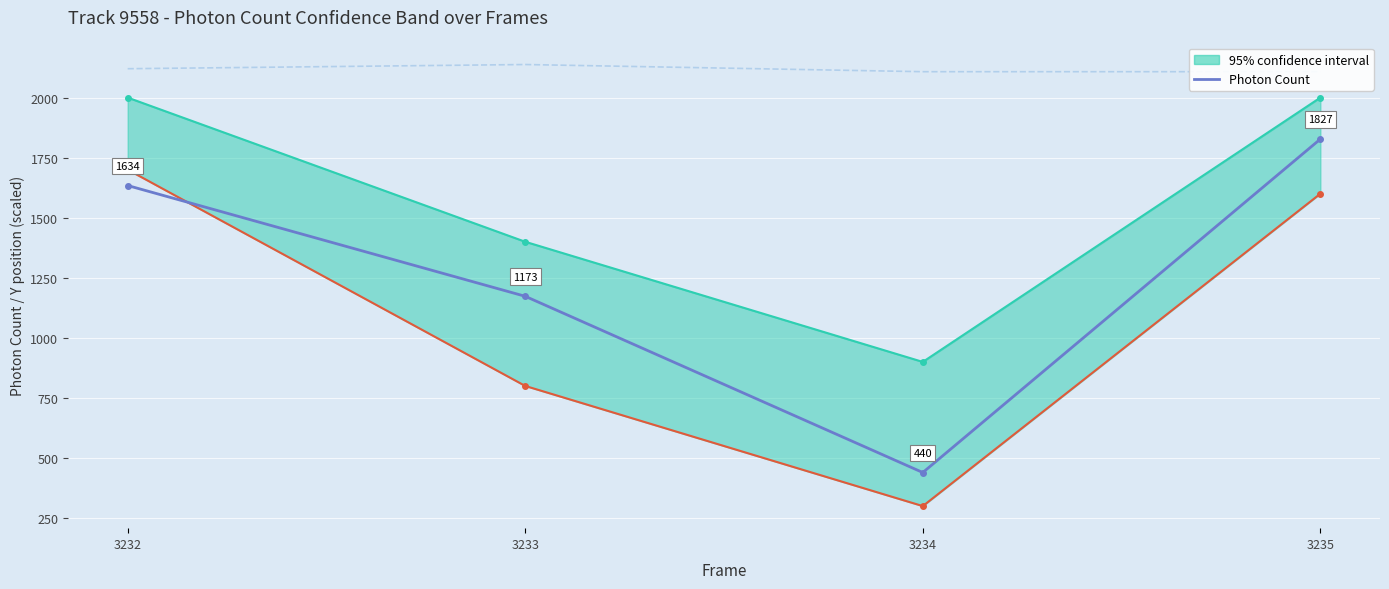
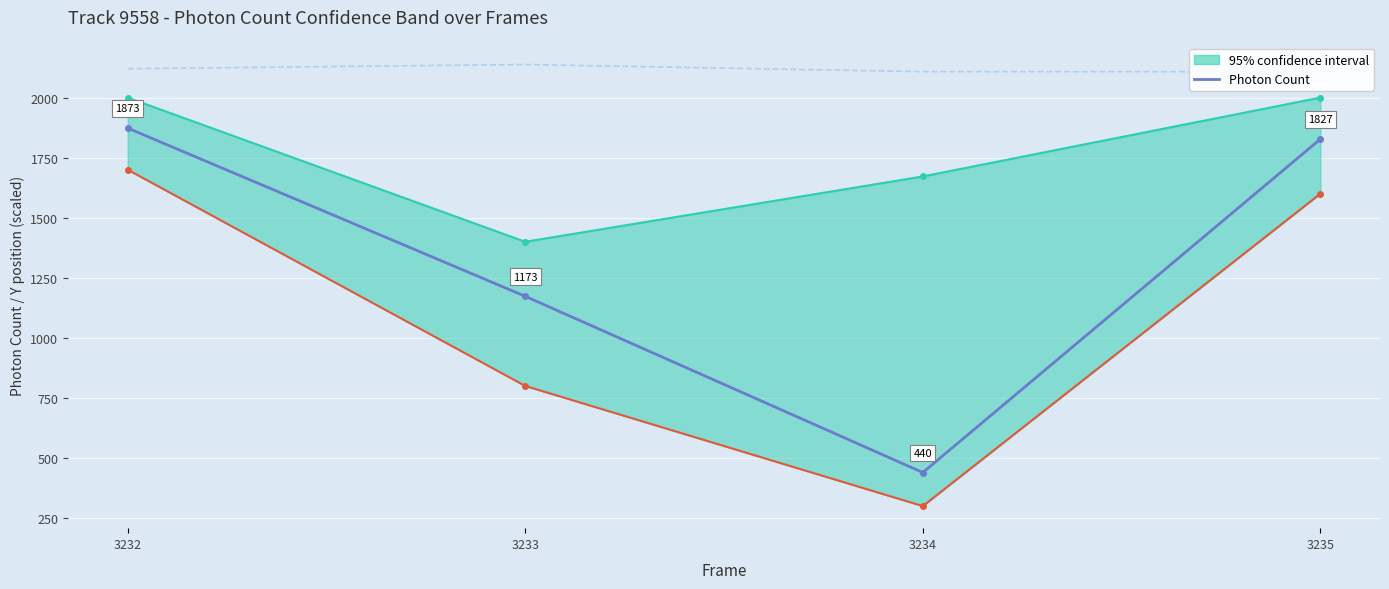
Photon Count, 3232: 1634 -> 1873
95% confidence interval, 3234: 900 -> 1670
